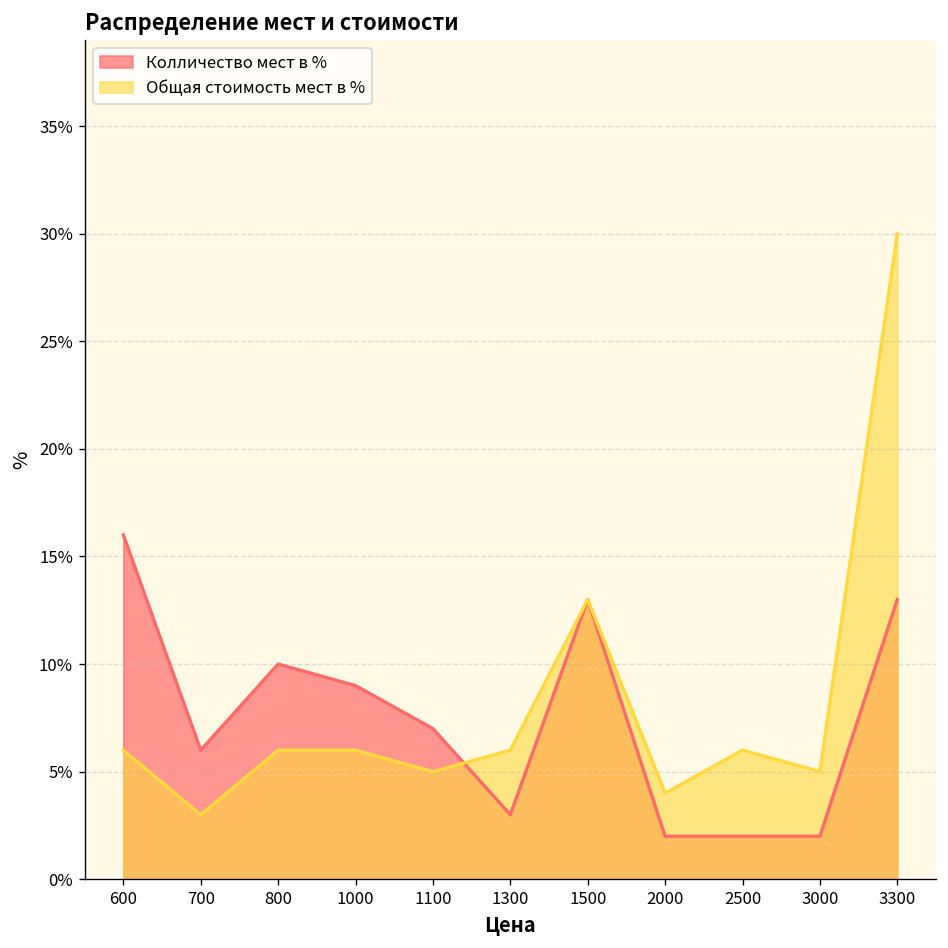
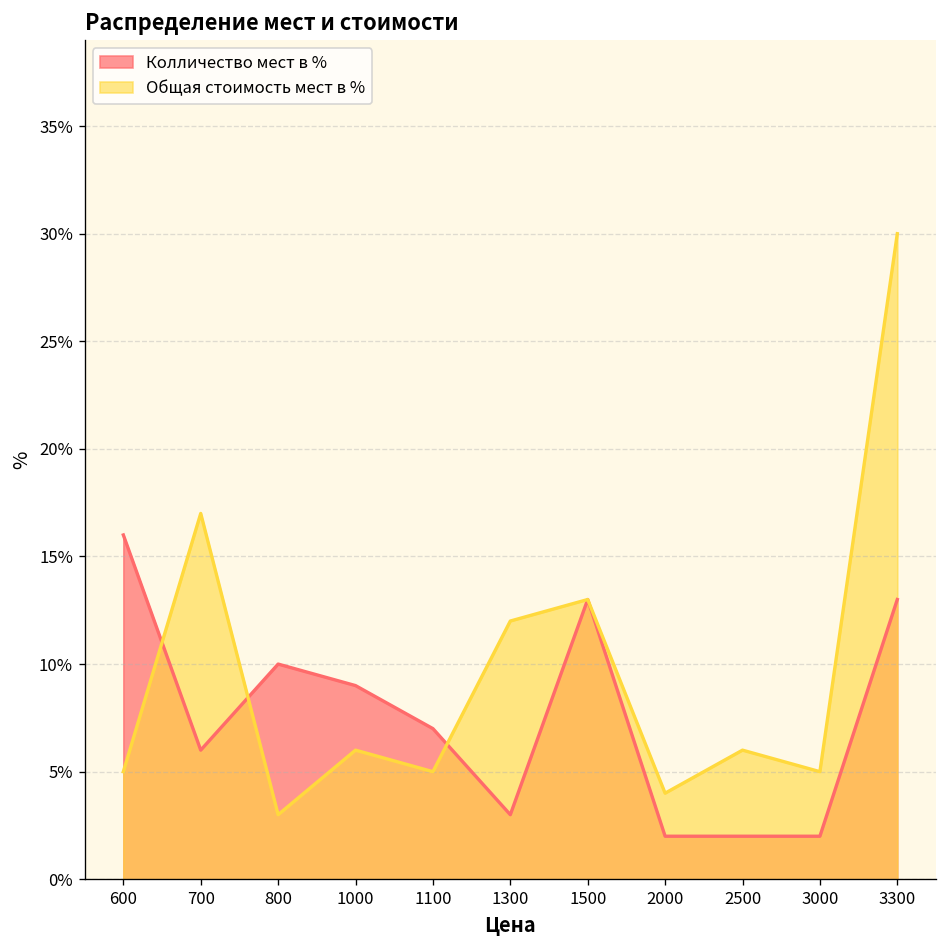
Общая стоимость мест в %, 600: 6% -> 5%
Общая стоимость мест в %, 700: 3% -> 17%
Общая стоимость мест в %, 800: 6% -> 3%
Общая стоимость мест в %, 1300: 6% -> 12%
